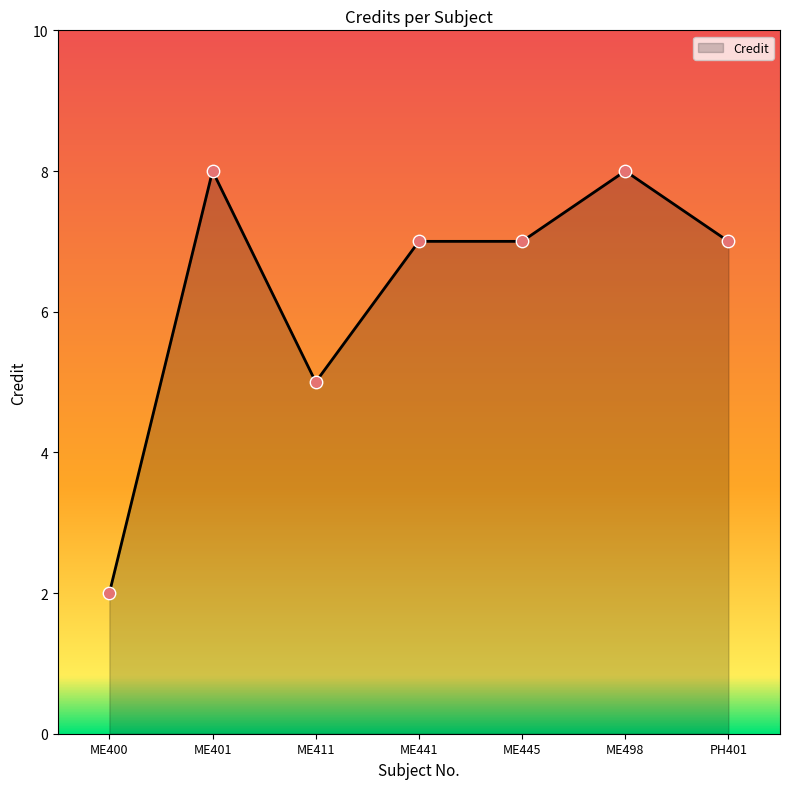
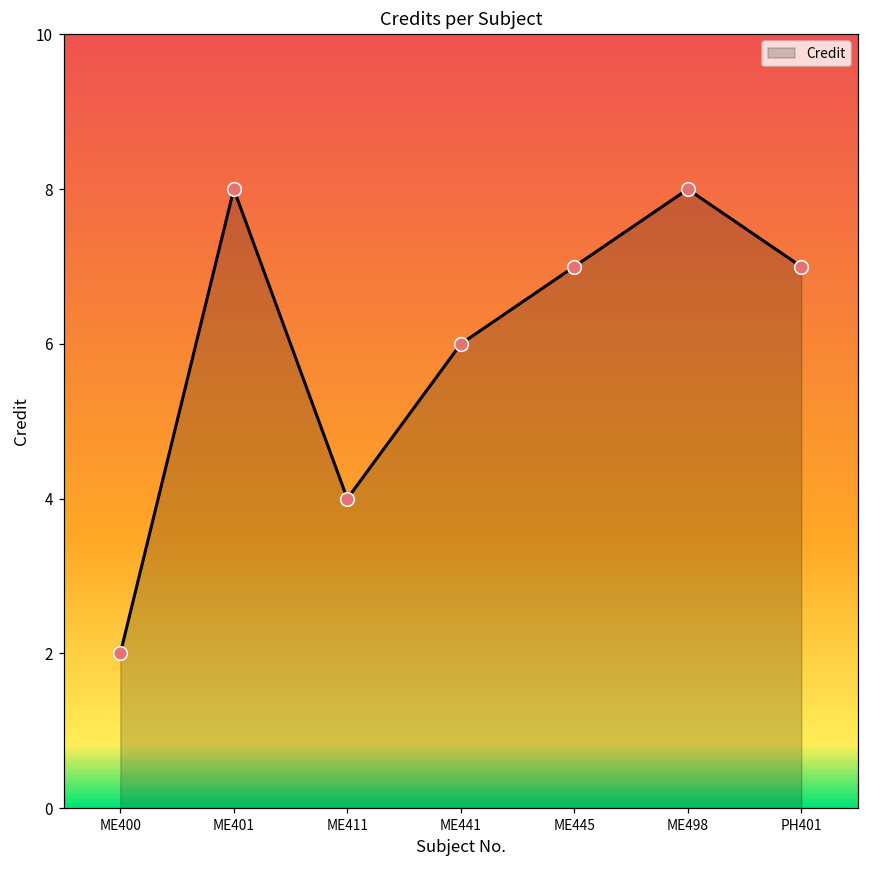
ME411: 5 -> 4
ME441: 7 -> 6
